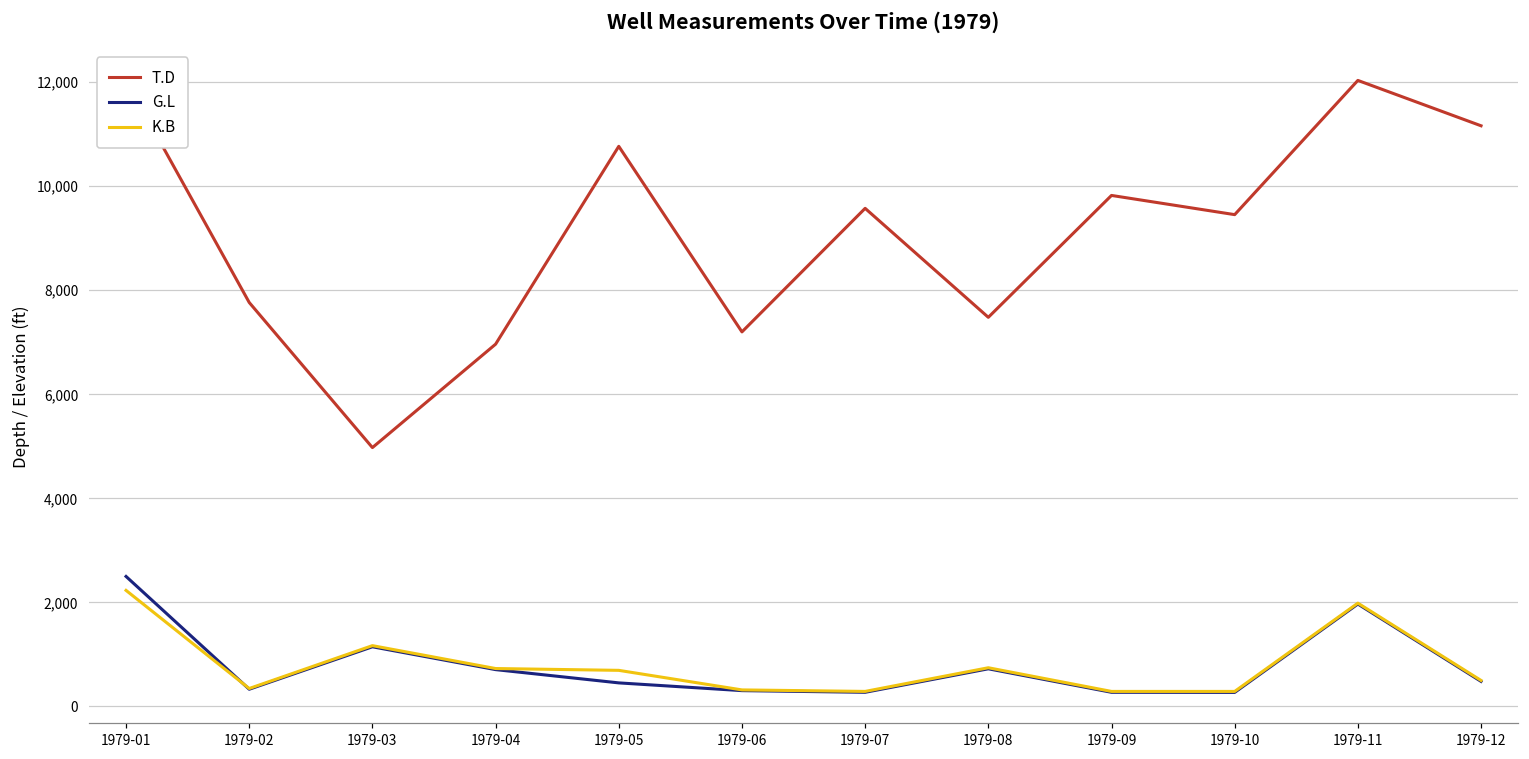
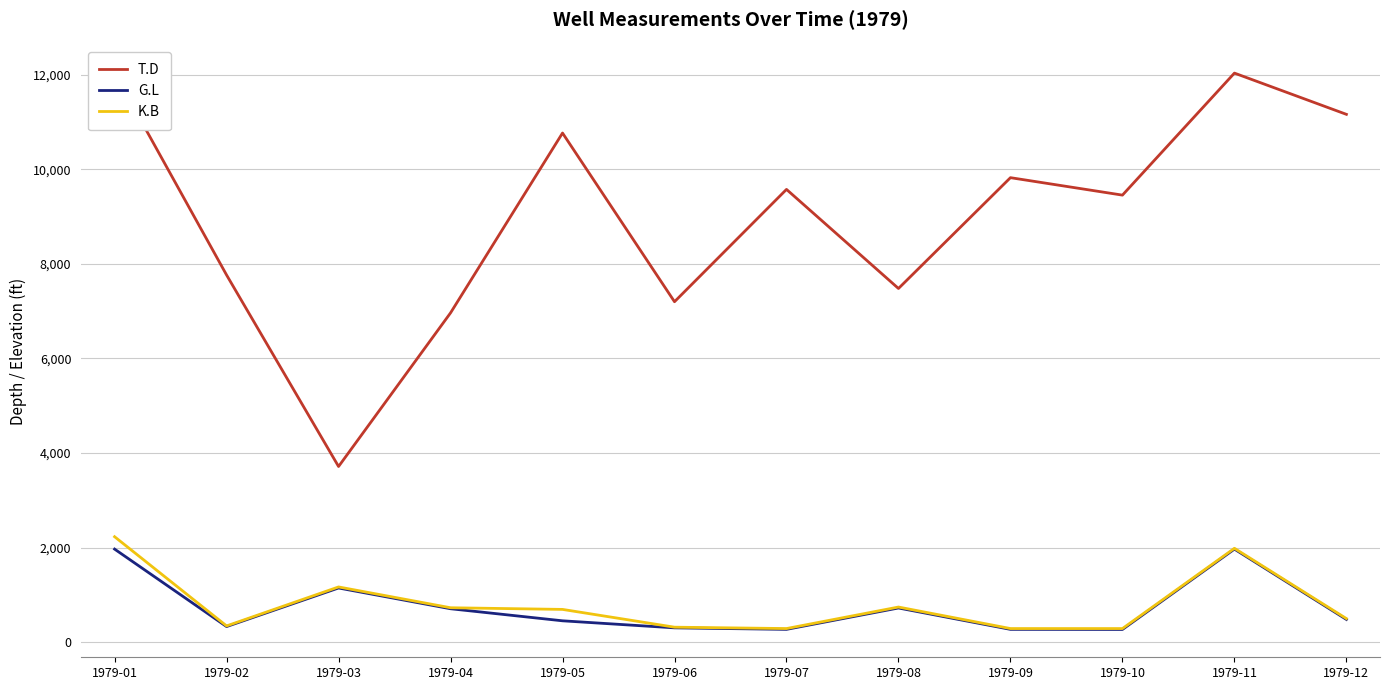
G.L, 1979-01: 2,500 -> 2,000
T.D, 1979-03: 5,000 -> 3,700
